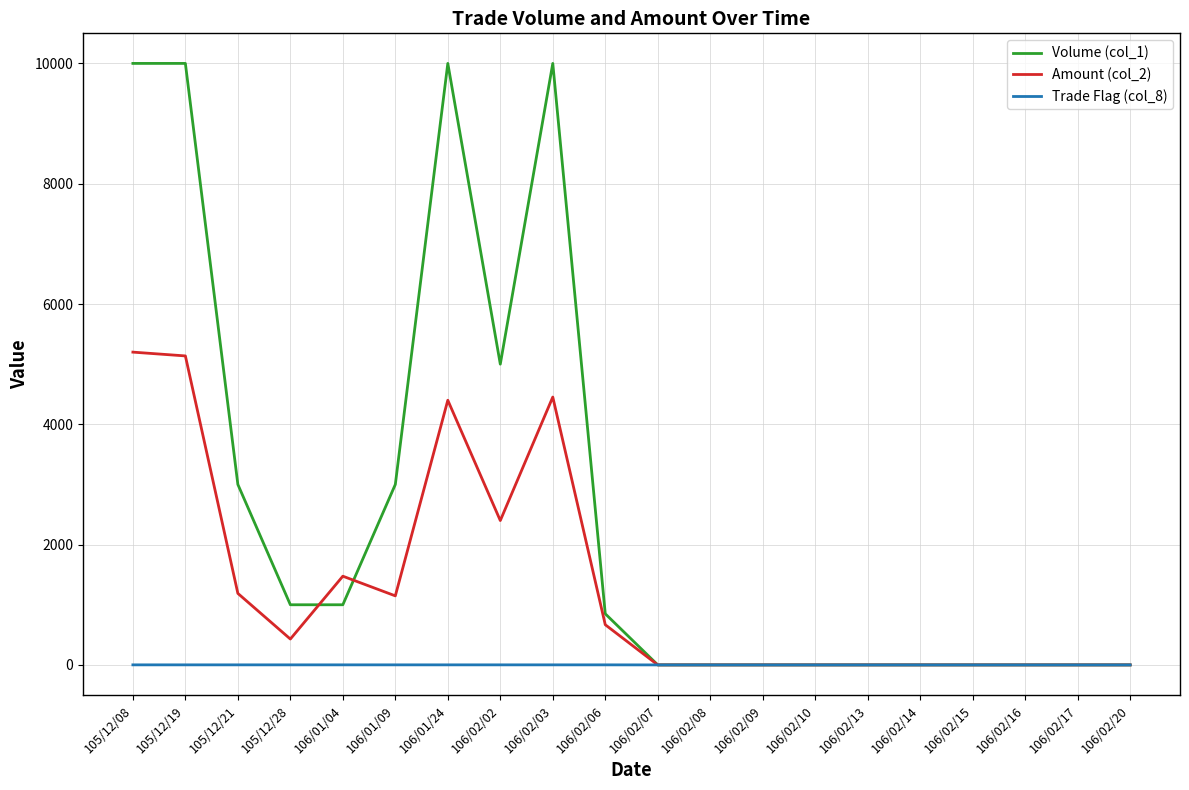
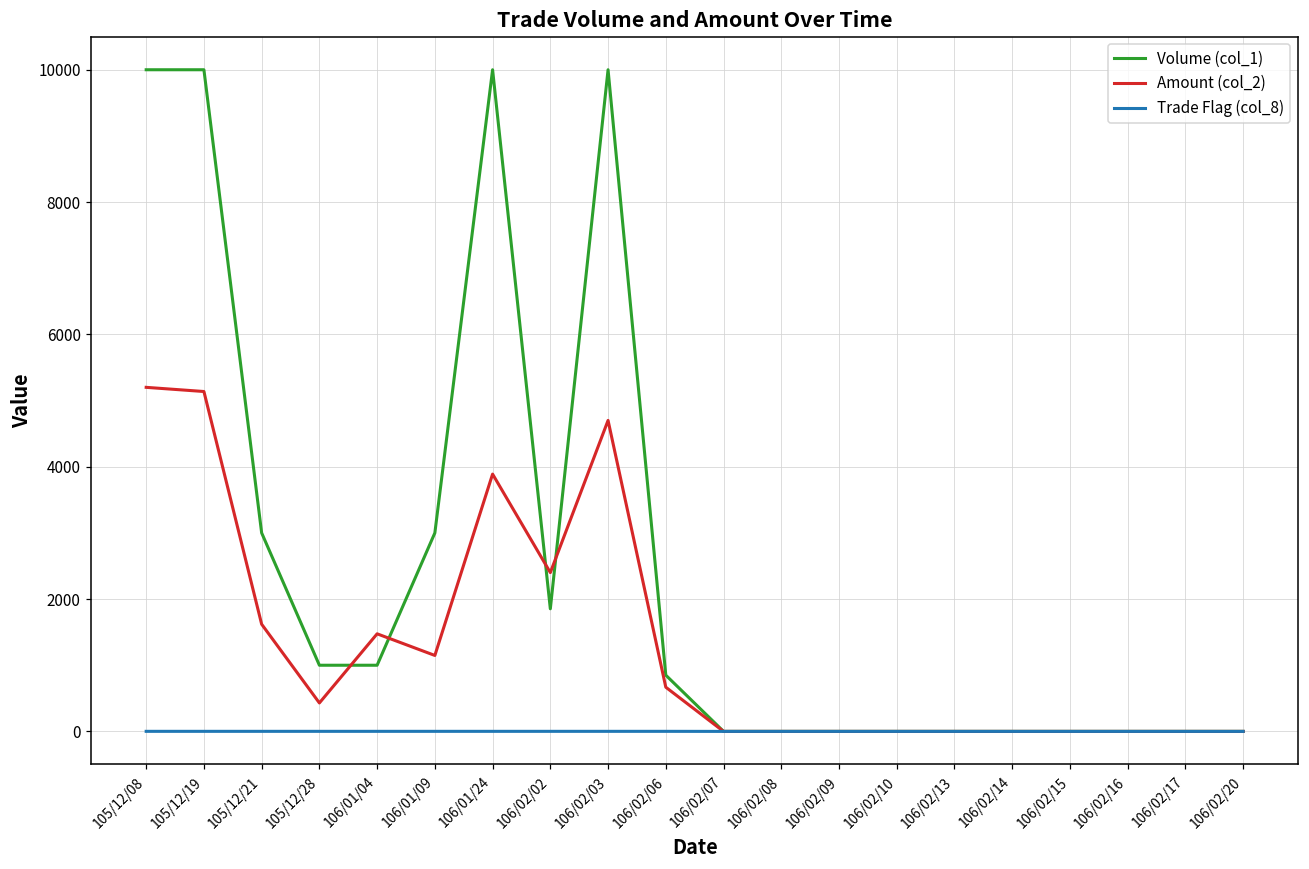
Amount (col_2), 105/12/21: 1200 -> 1600
Amount (col_2), 106/01/24: 4400 -> 3900
Volume (col_1), 106/02/02: 5000 -> 1900
Amount (col_2), 106/02/03: 4500 -> 4700
